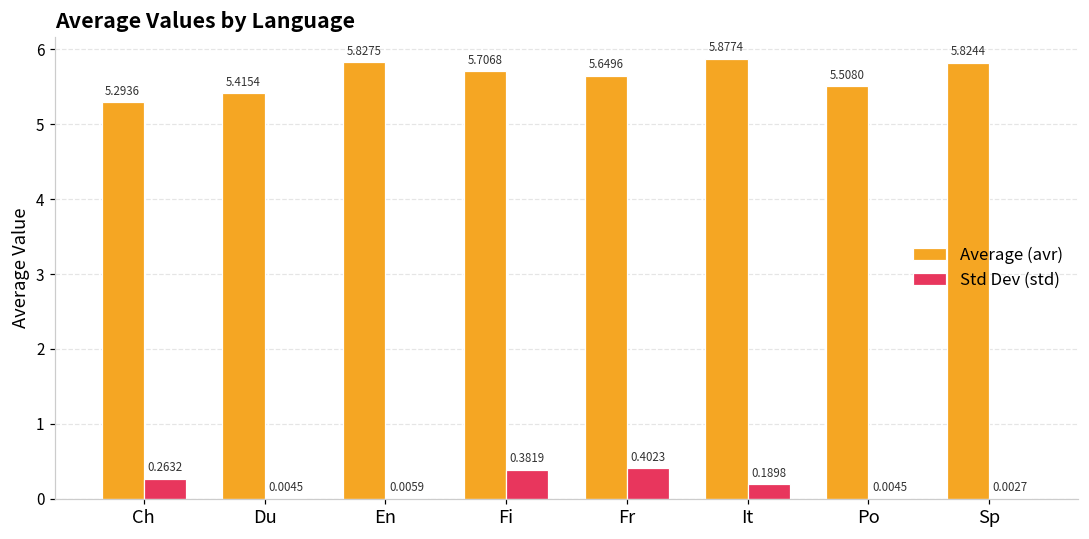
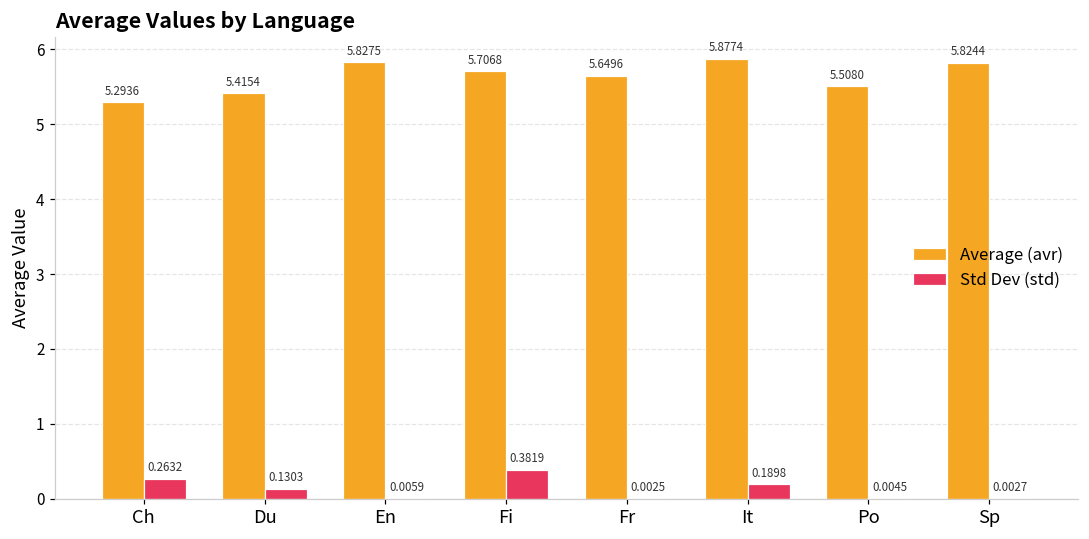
Std Dev (std), Du: 0.0045 -> 0.1303
Std Dev (std), Fr: 0.4023 -> 0.0025
